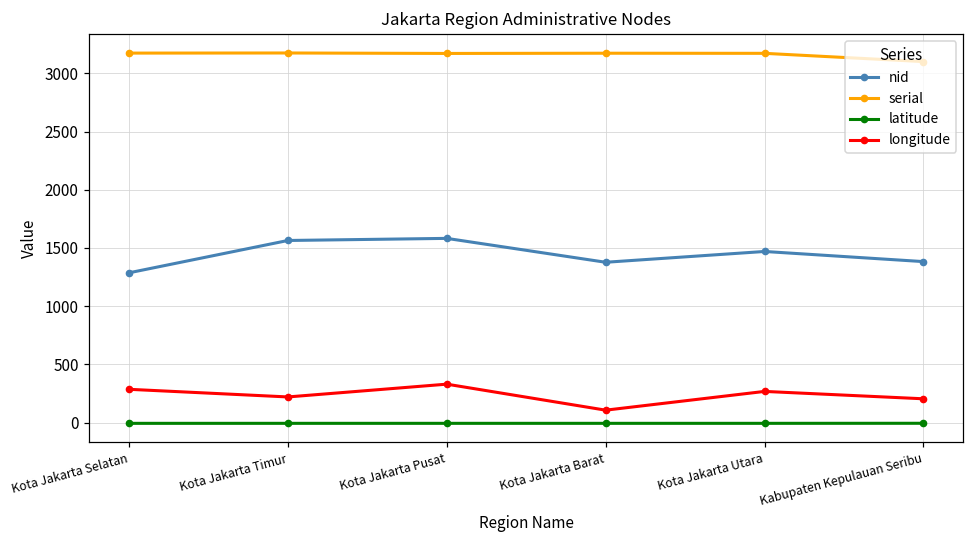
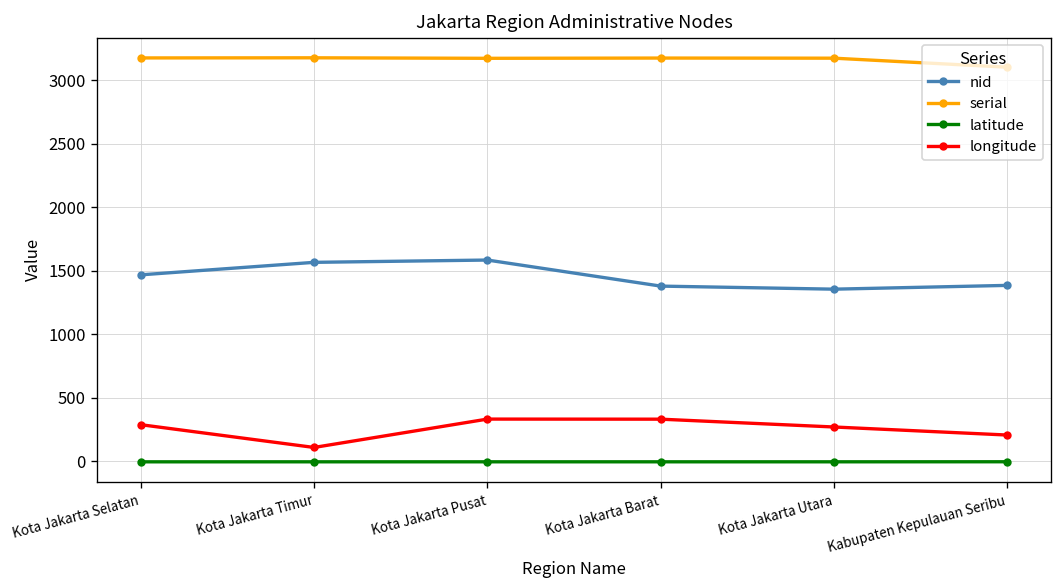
nid, Kota Jakarta Selatan: 1290 -> 1470
longitude, Kota Jakarta Timur: 220 -> 110
longitude, Kota Jakarta Barat: 110 -> 330
nid, Kota Jakarta Utara: 1470 -> 1350
